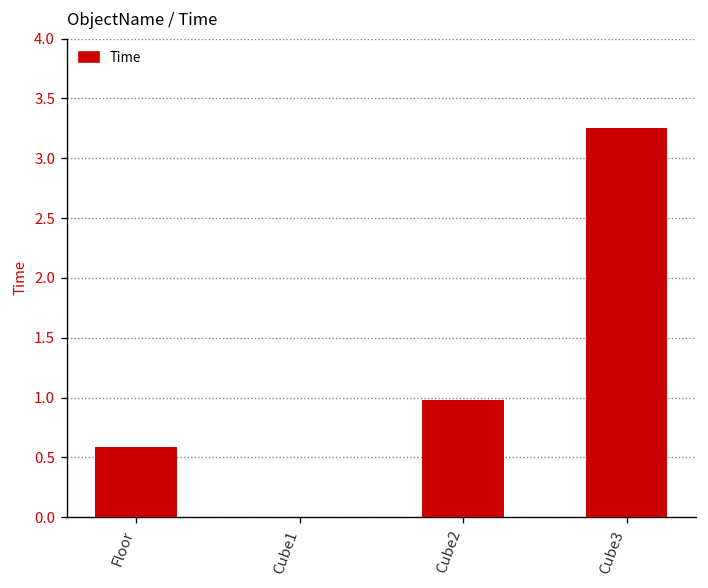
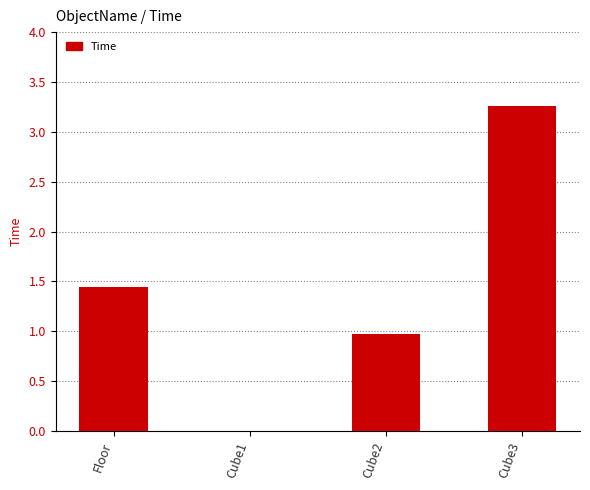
Floor: 0.6 -> 1.4
